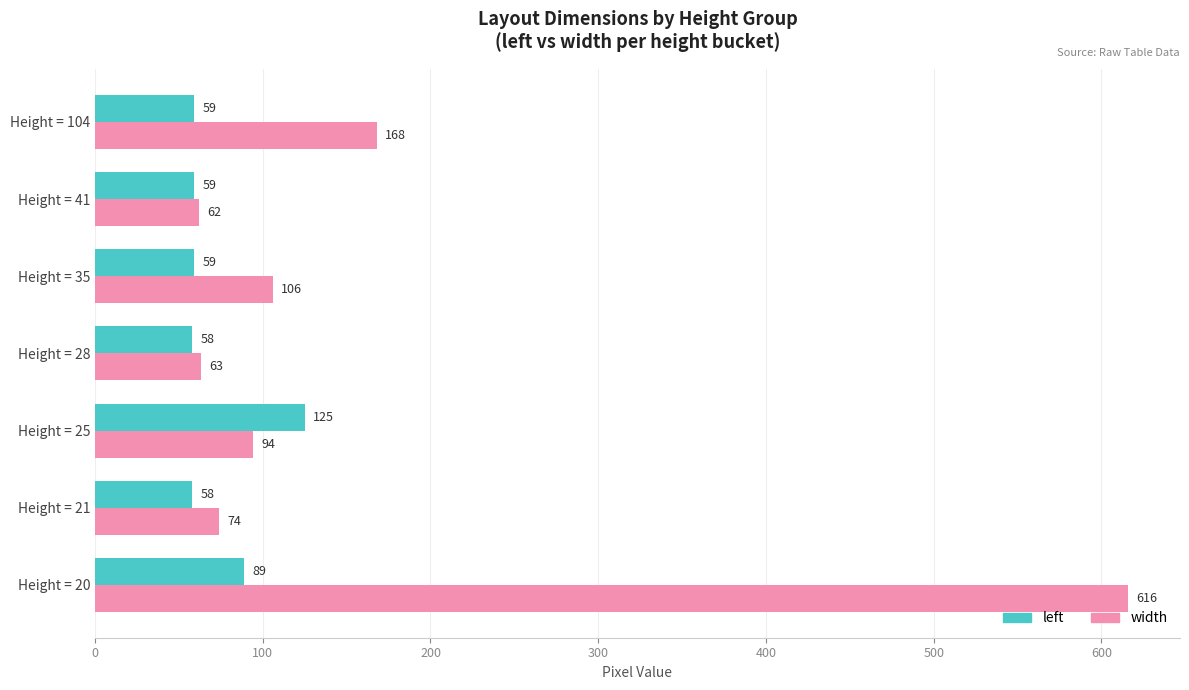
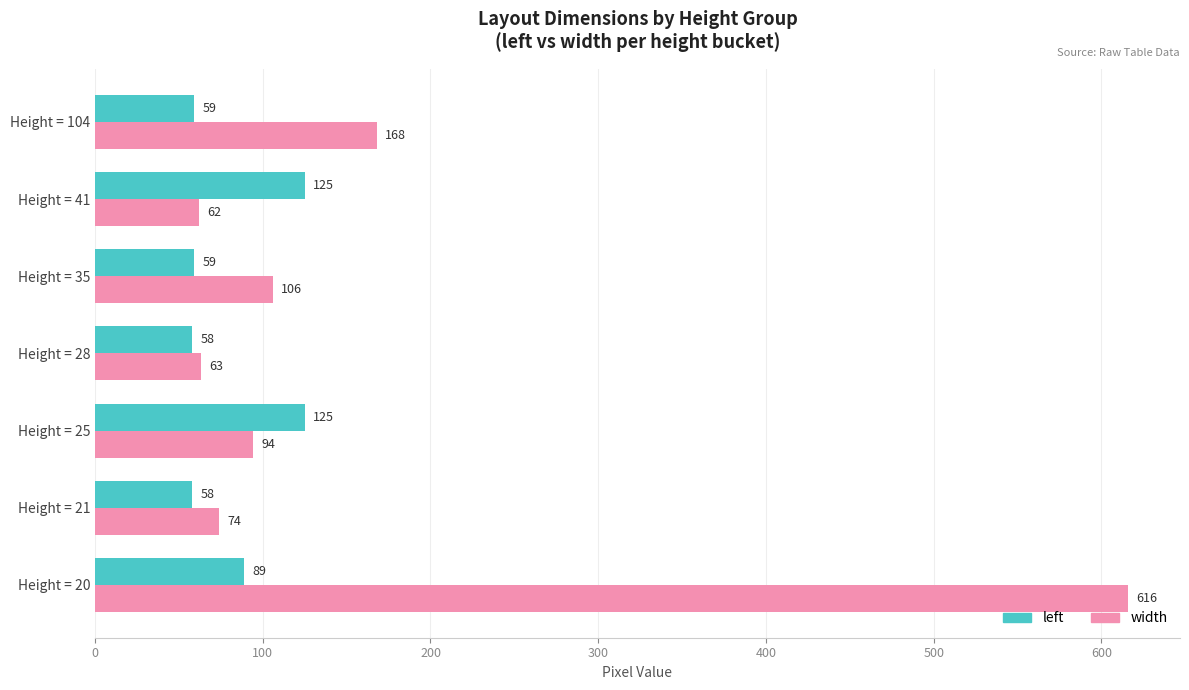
left, Height = 41: 59 -> 125
